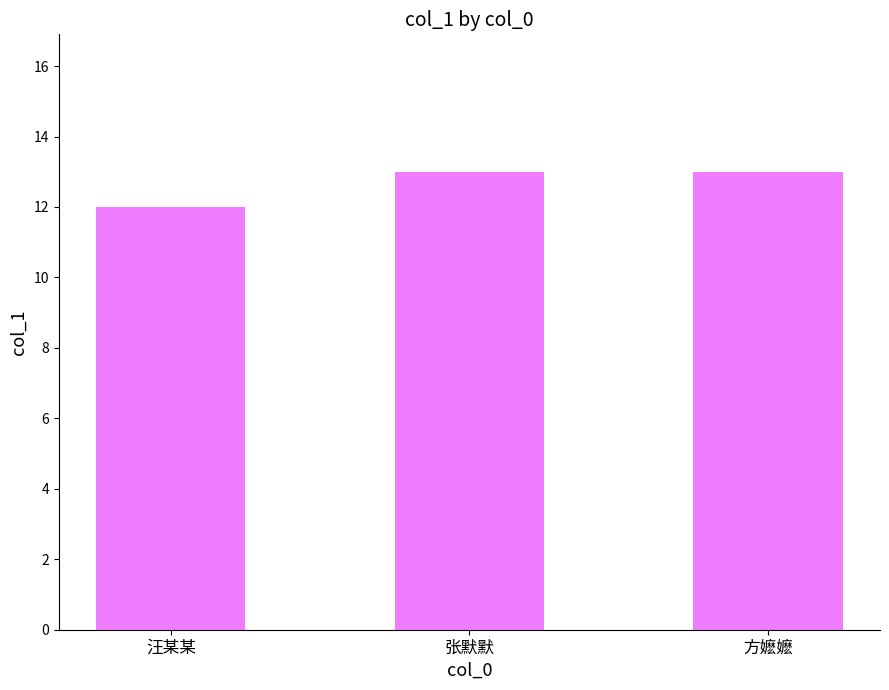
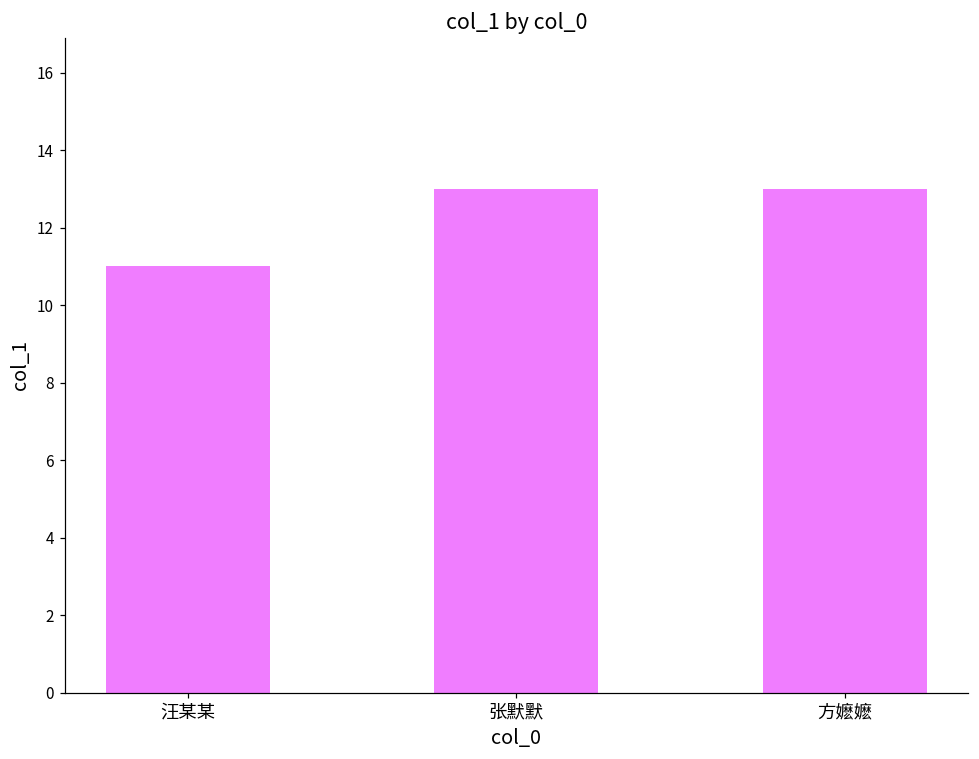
汪某某: 12 -> 11
